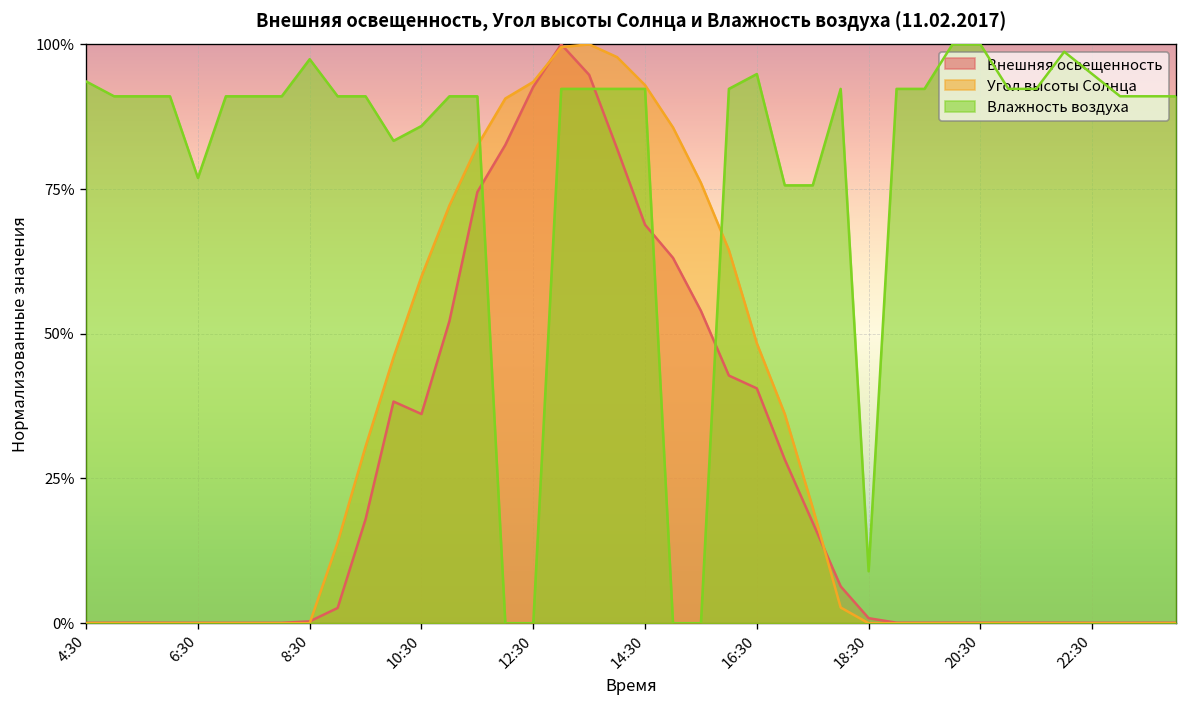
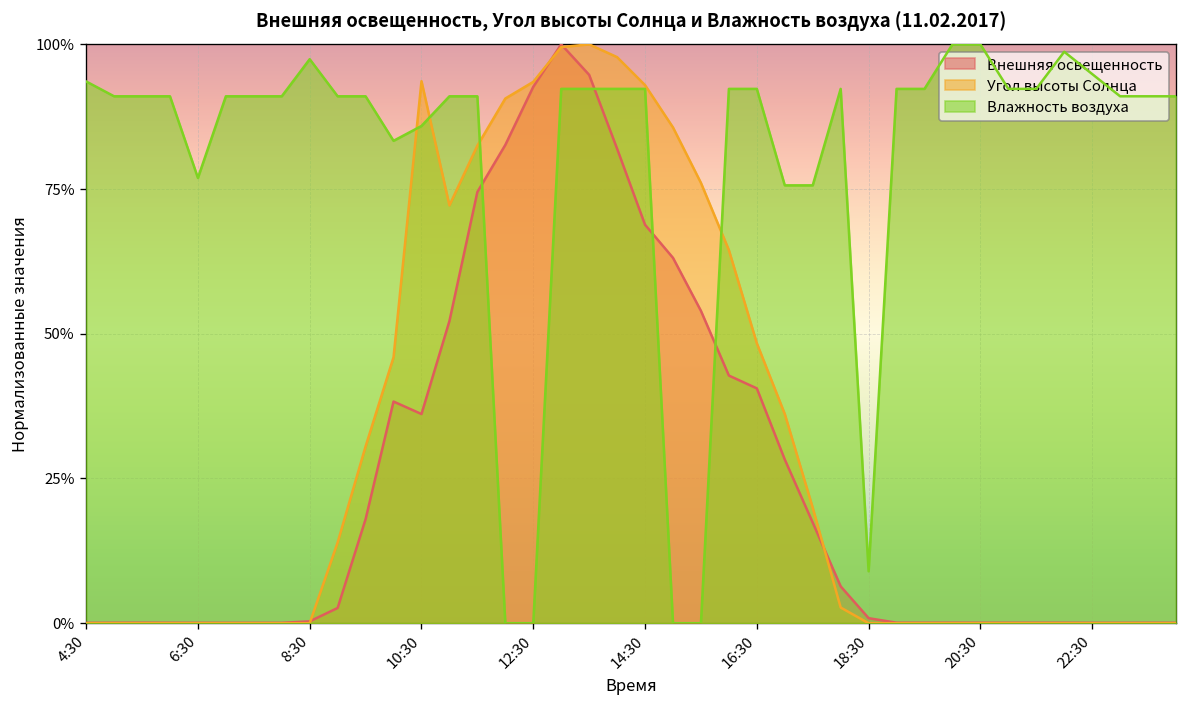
Угол высоты Солнца, 10:30: 60% -> 94%
Влажность воздуха, 16:30: 95% -> 92%
